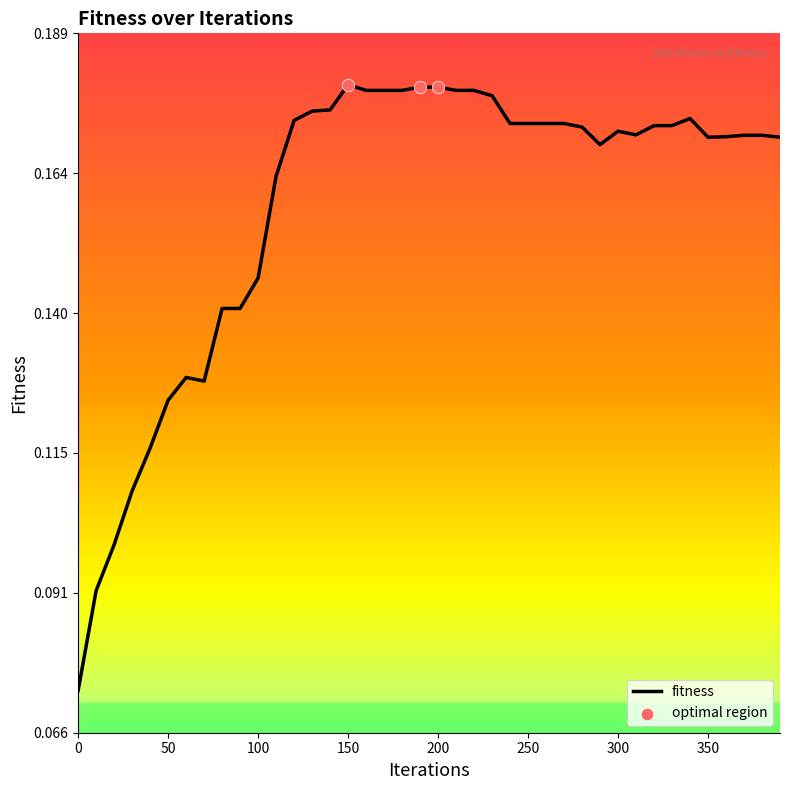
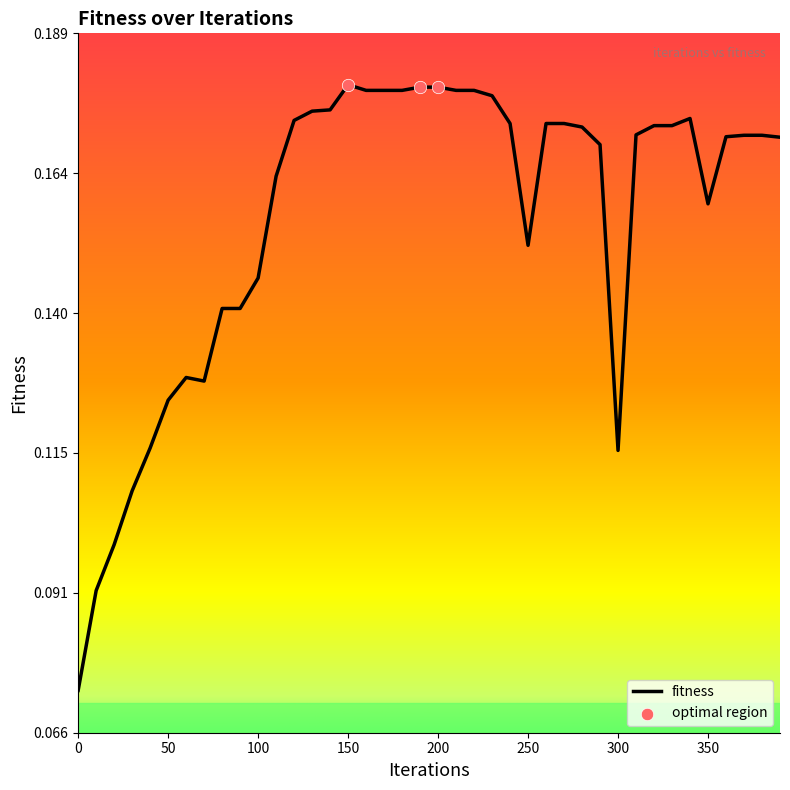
fitness, 250: 0.173 -> 0.152
fitness, 300: 0.172 -> 0.116
fitness, 350: 0.171 -> 0.159
